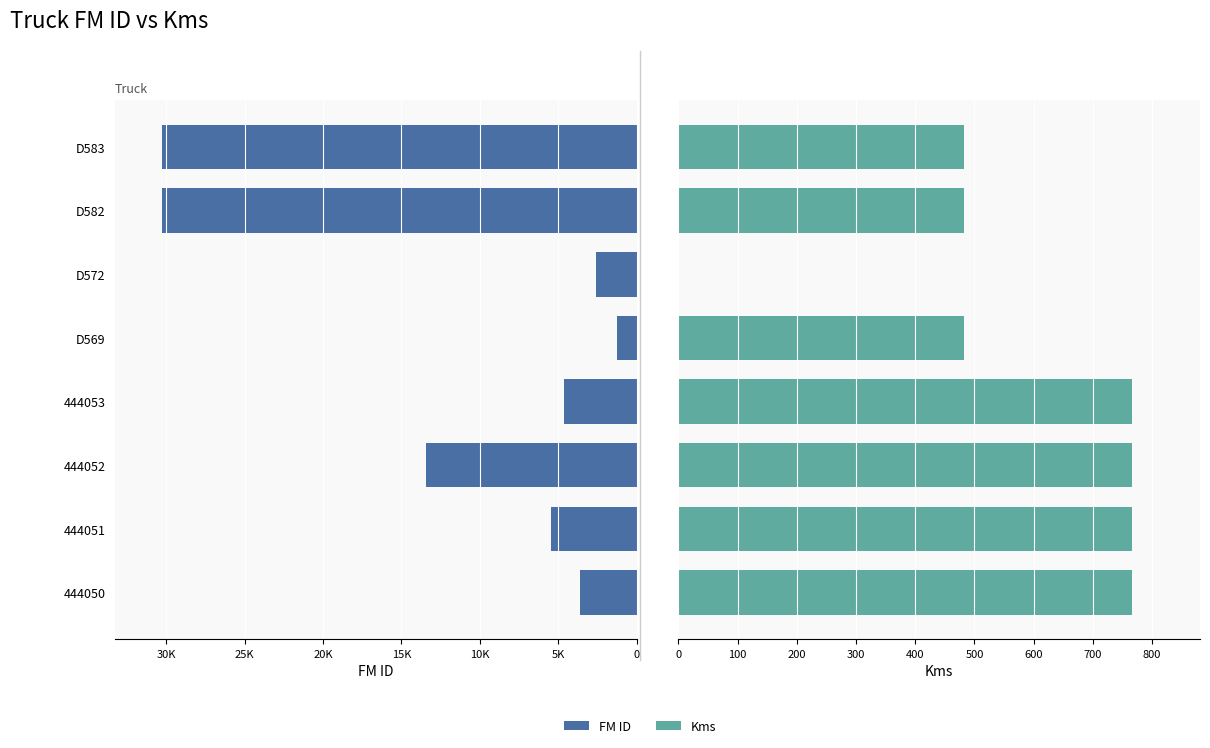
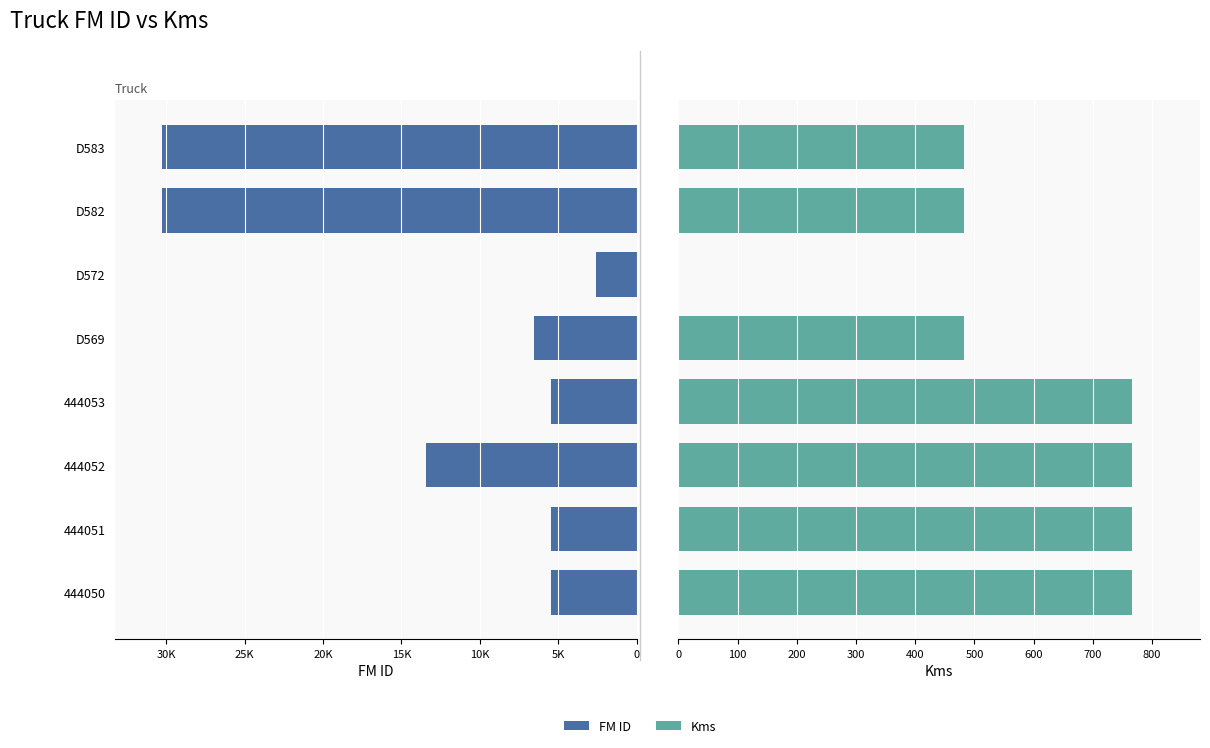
Truck, D569: 1200 -> 6500
Truck, 444053: 4600 -> 5400
Truck, 444050: 3600 -> 5400
